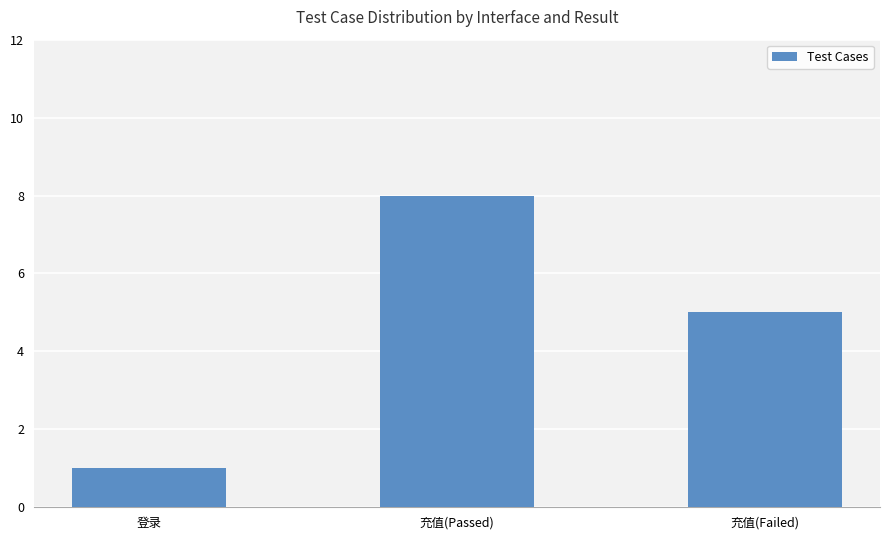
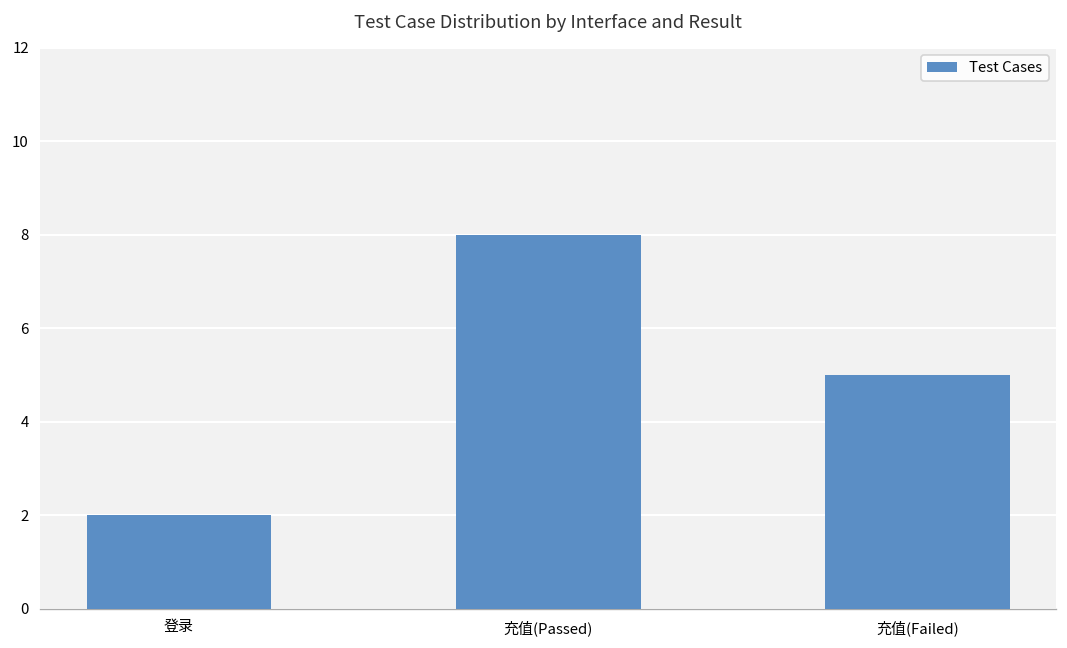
登录: 1 -> 2
